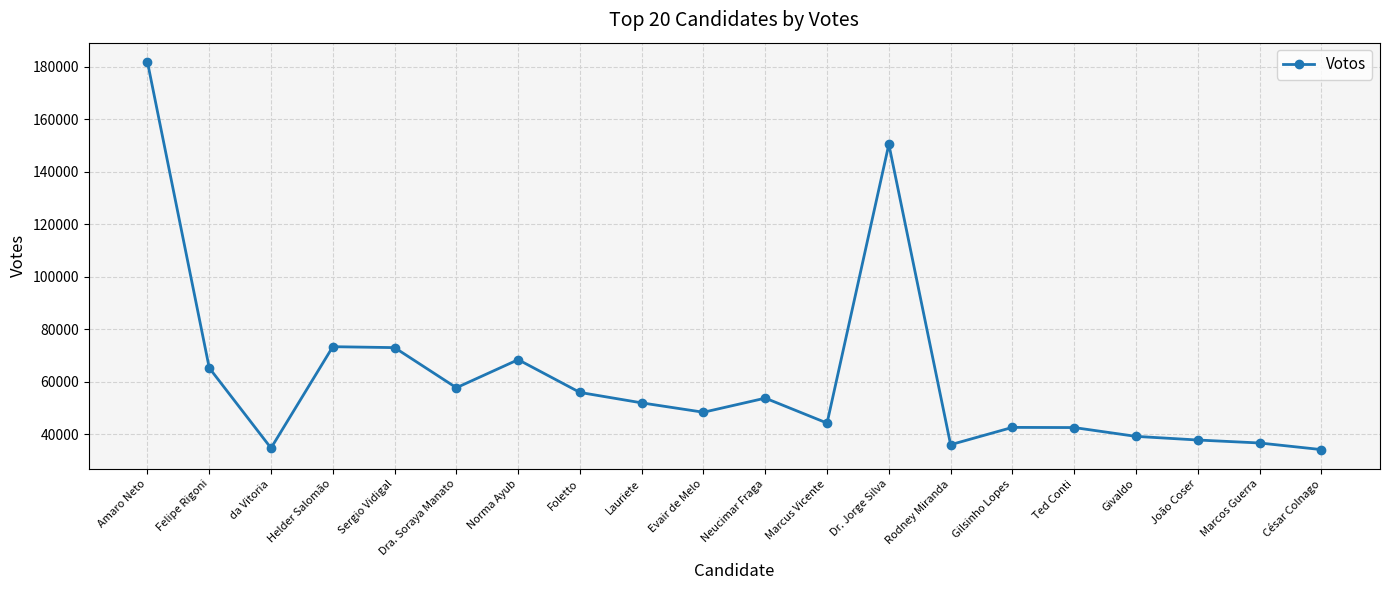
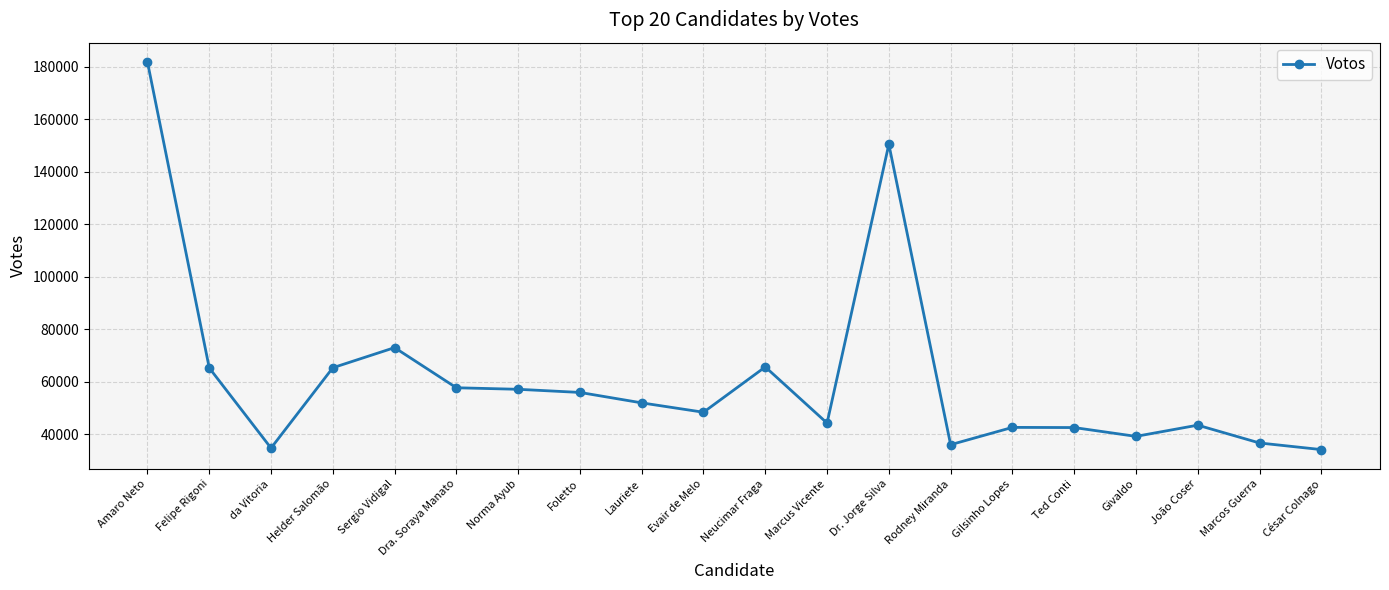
Helder Salomão: 73000 -> 65000
Norma Ayub: 68000 -> 57000
Neucimar Fraga: 54000 -> 66000
João Coser: 38000 -> 43000
